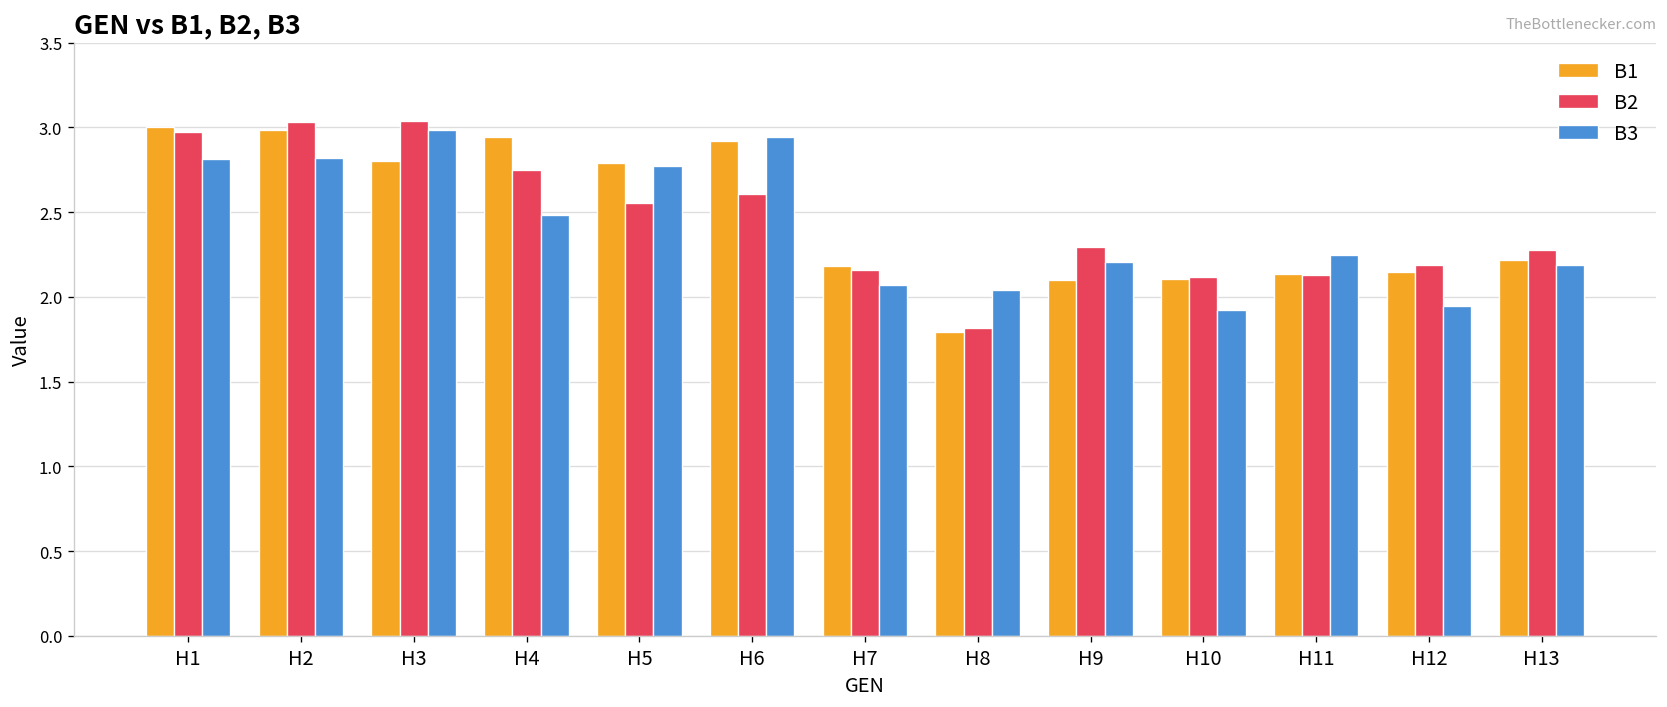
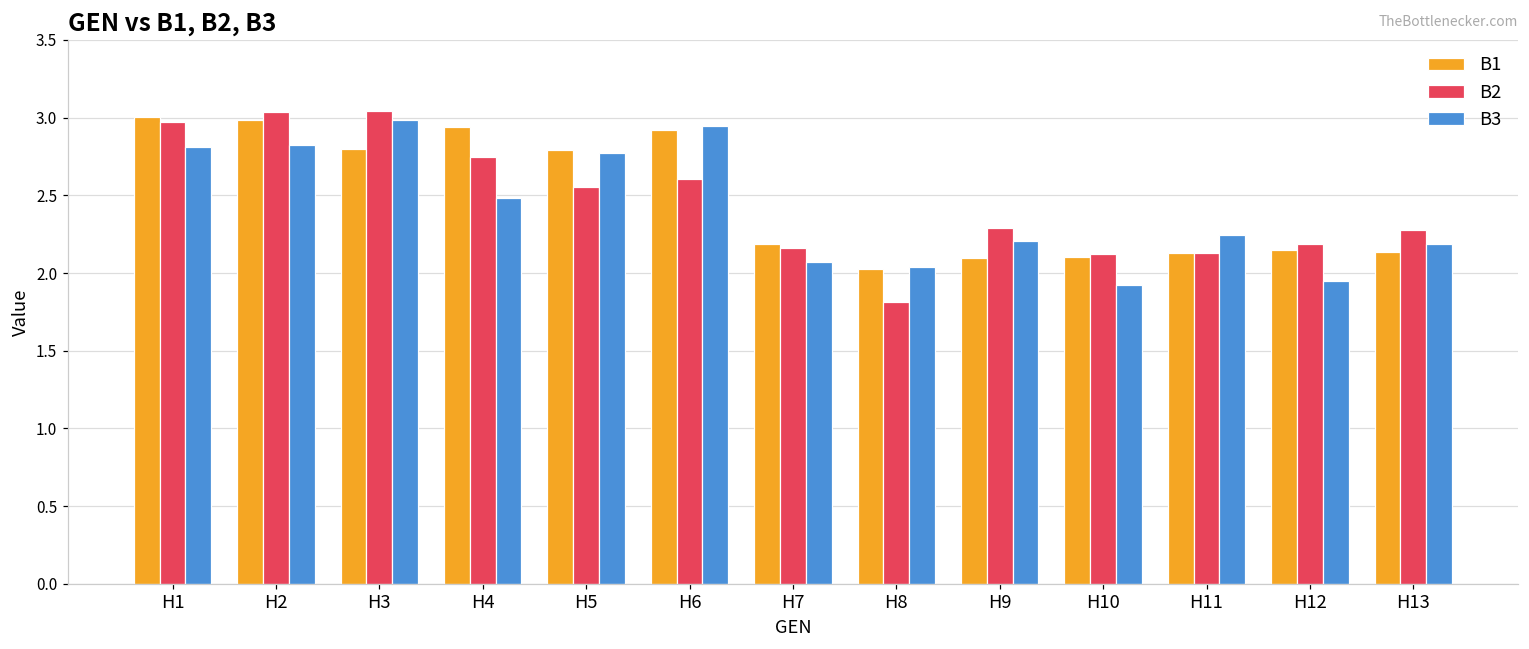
B1, H8: 1.80 -> 2.02
B1, H13: 2.22 -> 2.14
